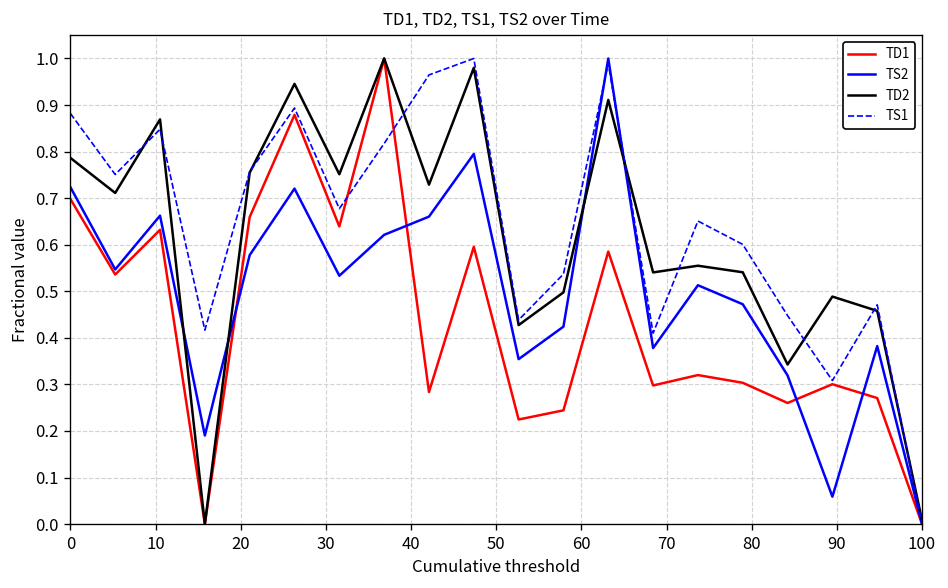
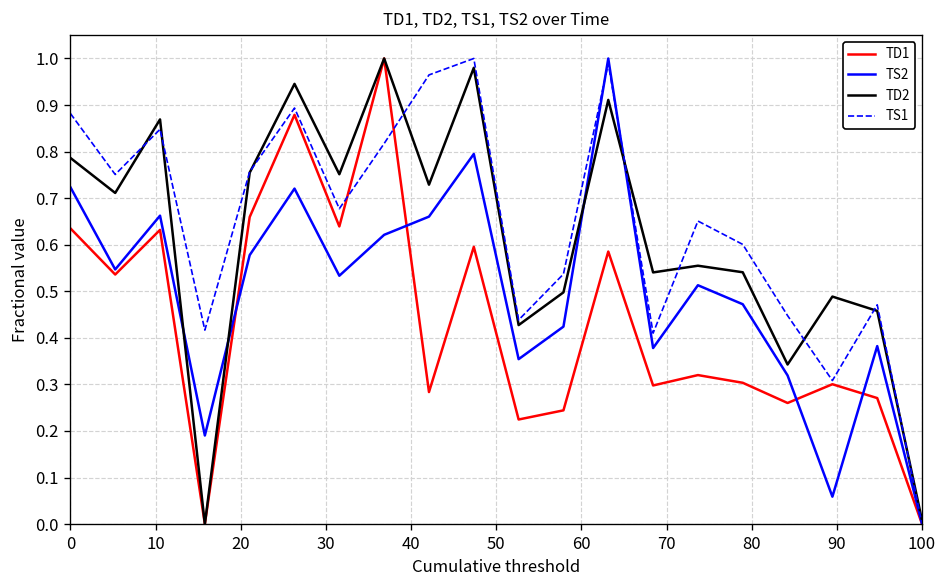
TD1, 0: 0.70 -> 0.64
